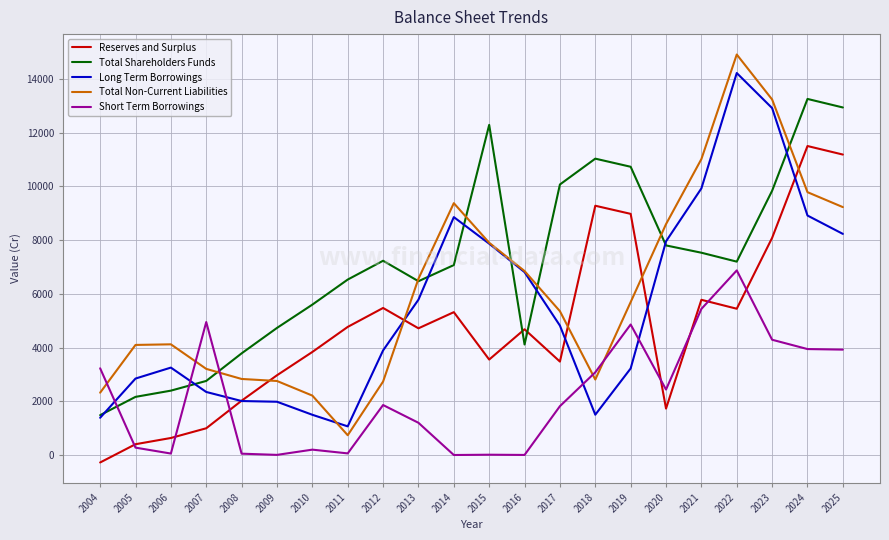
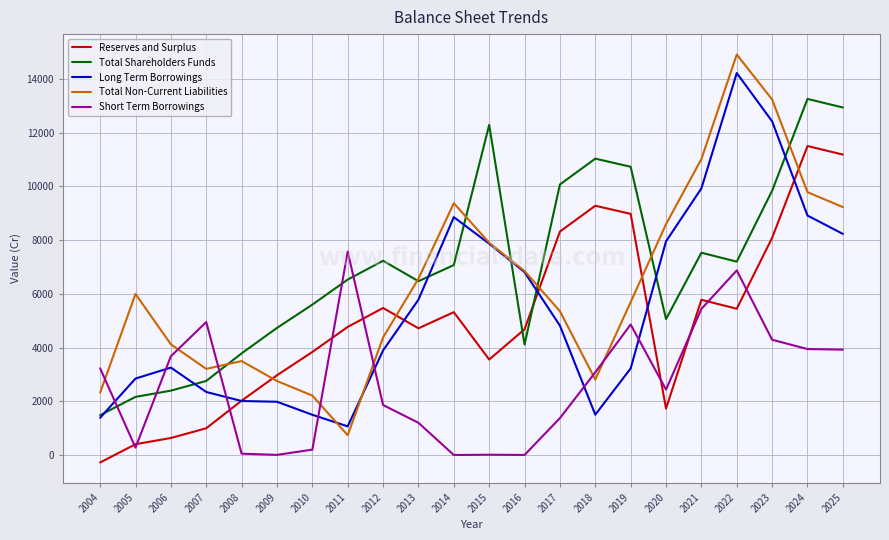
Total Non-Current Liabilities, 2005: 4100 -> 6000
Short Term Borrowings, 2006: 100 -> 3700
Total Non-Current Liabilities, 2008: 2800 -> 3500
Short Term Borrowings, 2011: 100 -> 7600
Total Non-Current Liabilities, 2012: 2700 -> 4400
Reserves and Surplus, 2017: 3500 -> 8300
Short Term Borrowings, 2017: 1800 -> 1400
Total Shareholders Funds, 2020: 7800 -> 5100
Long Term Borrowings, 2023: 12900 -> 12400
